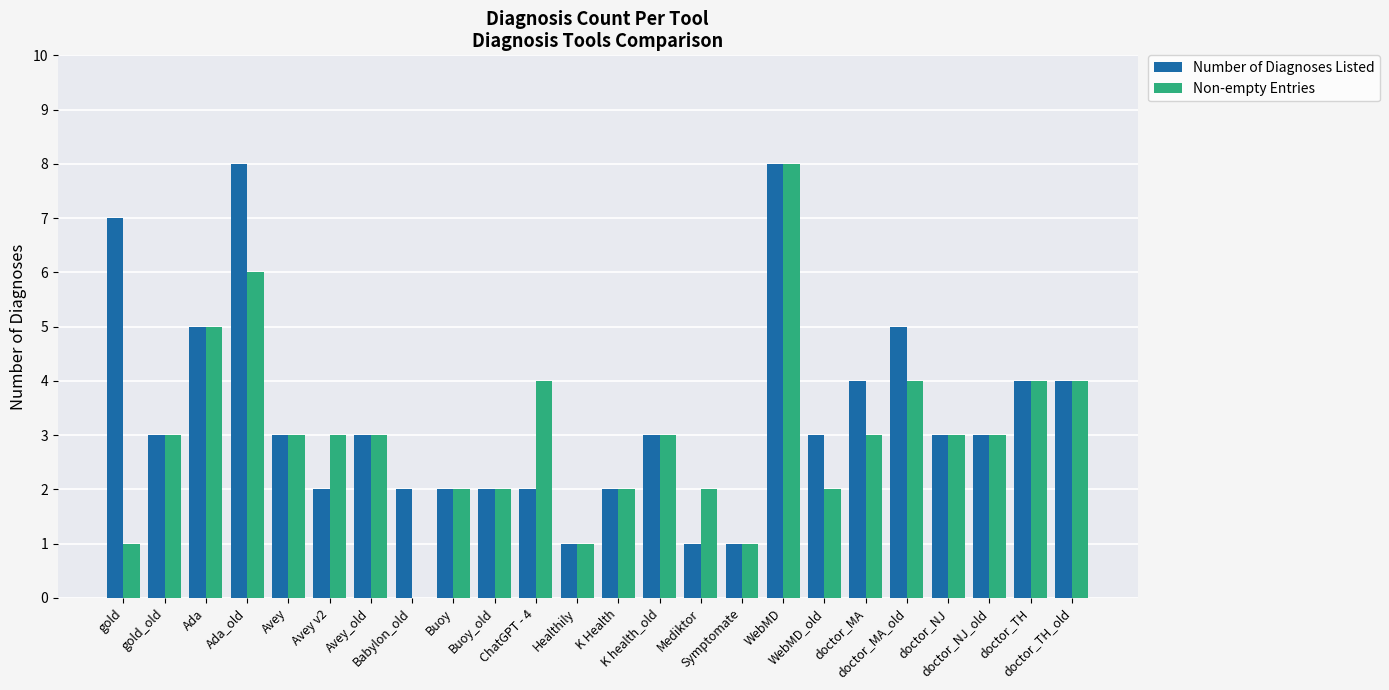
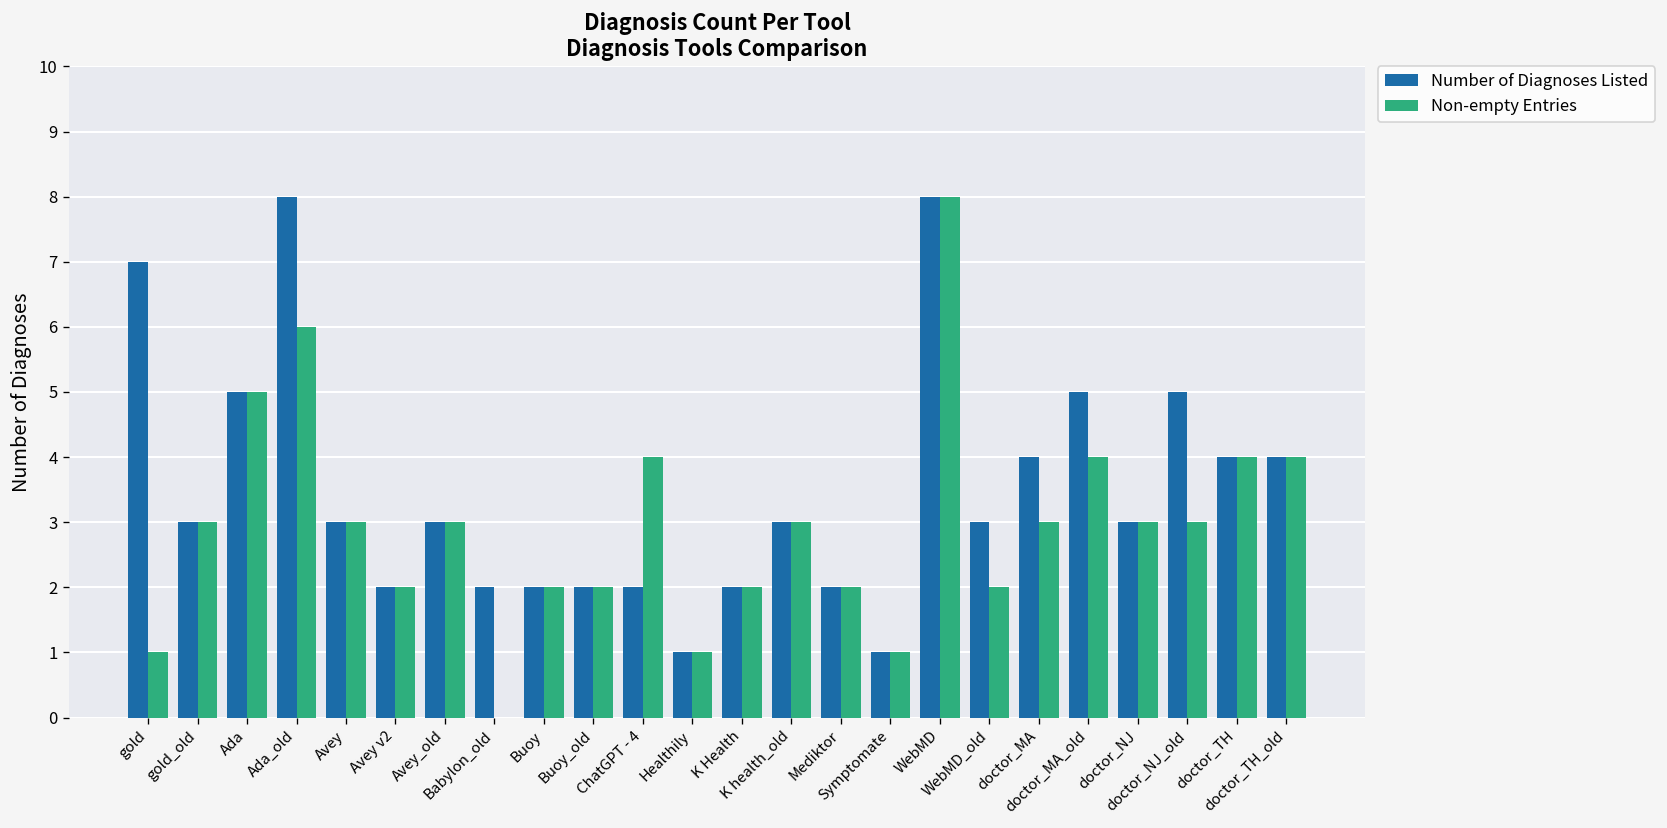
Non-empty Entries, Avey v2: 3 -> 2
Number of Diagnoses Listed, Mediktor: 1 -> 2
Number of Diagnoses Listed, doctor_NJ_old: 3 -> 5
